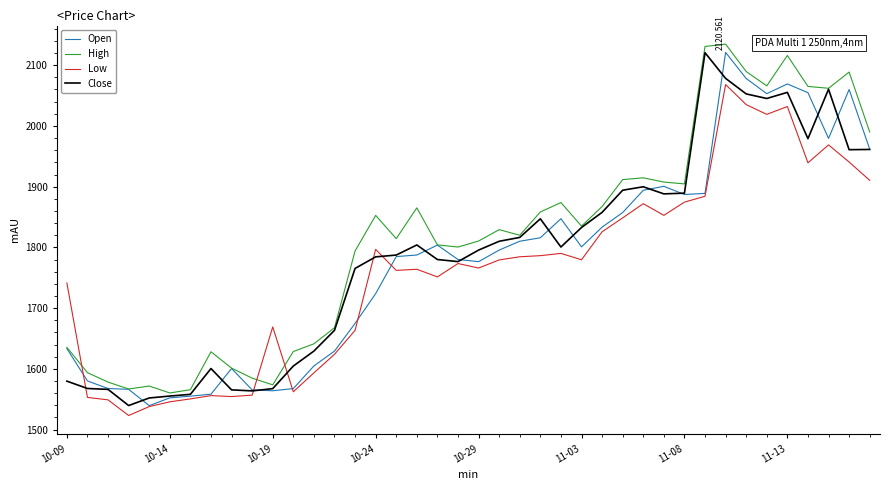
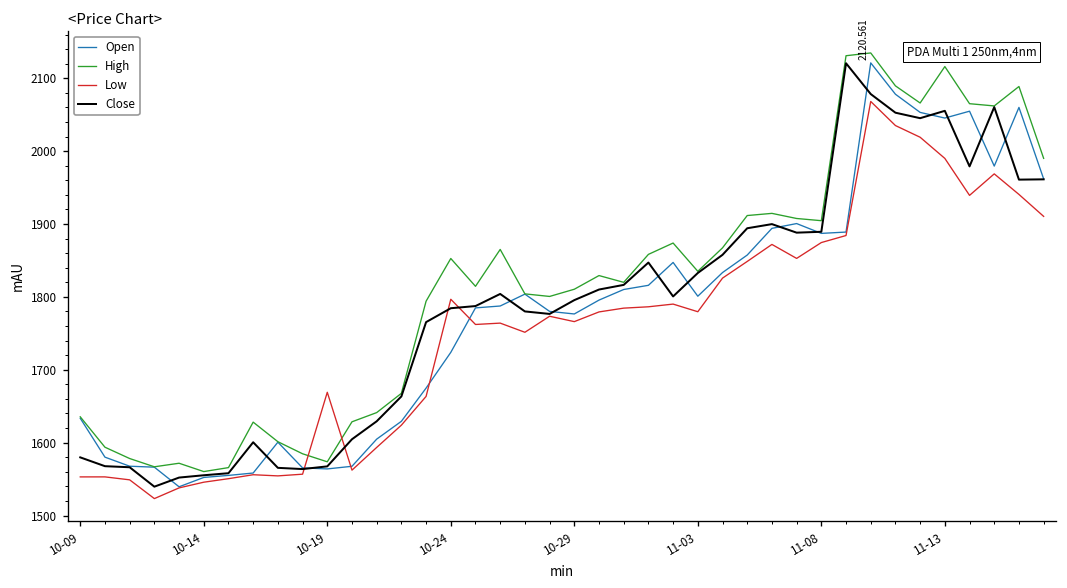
Low, 10-09: 1740 -> 1550
Open, 11-13: 2070 -> 2050
Low, 11-13: 2030 -> 1990
